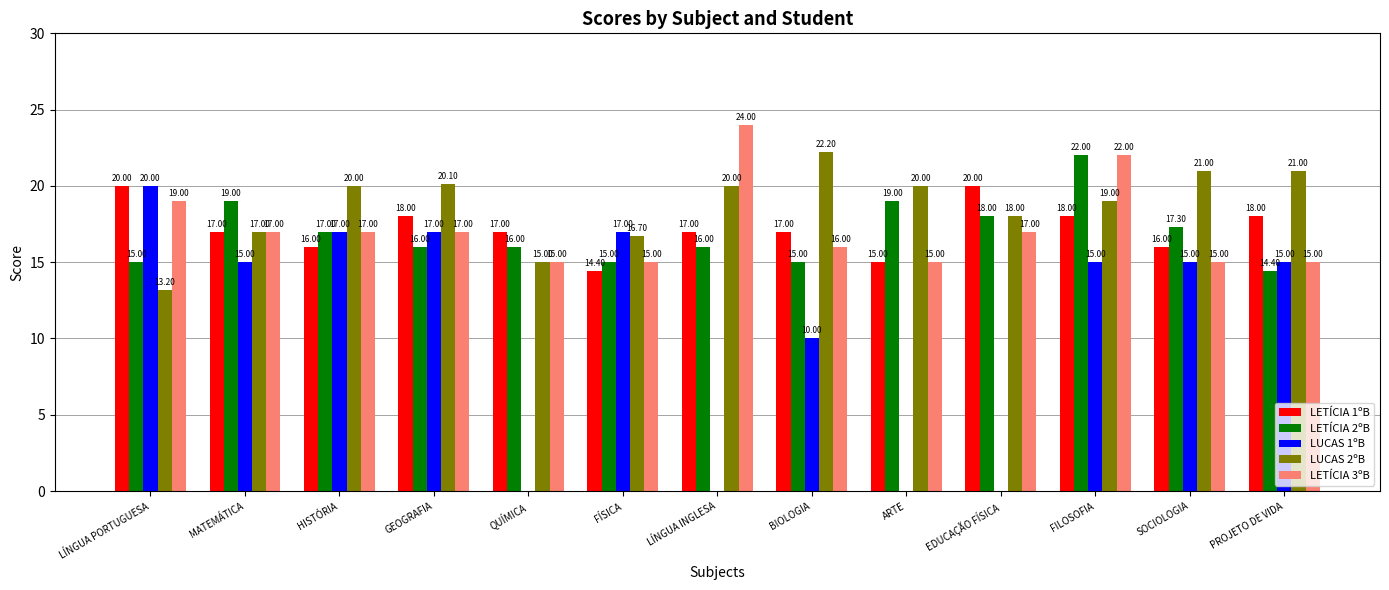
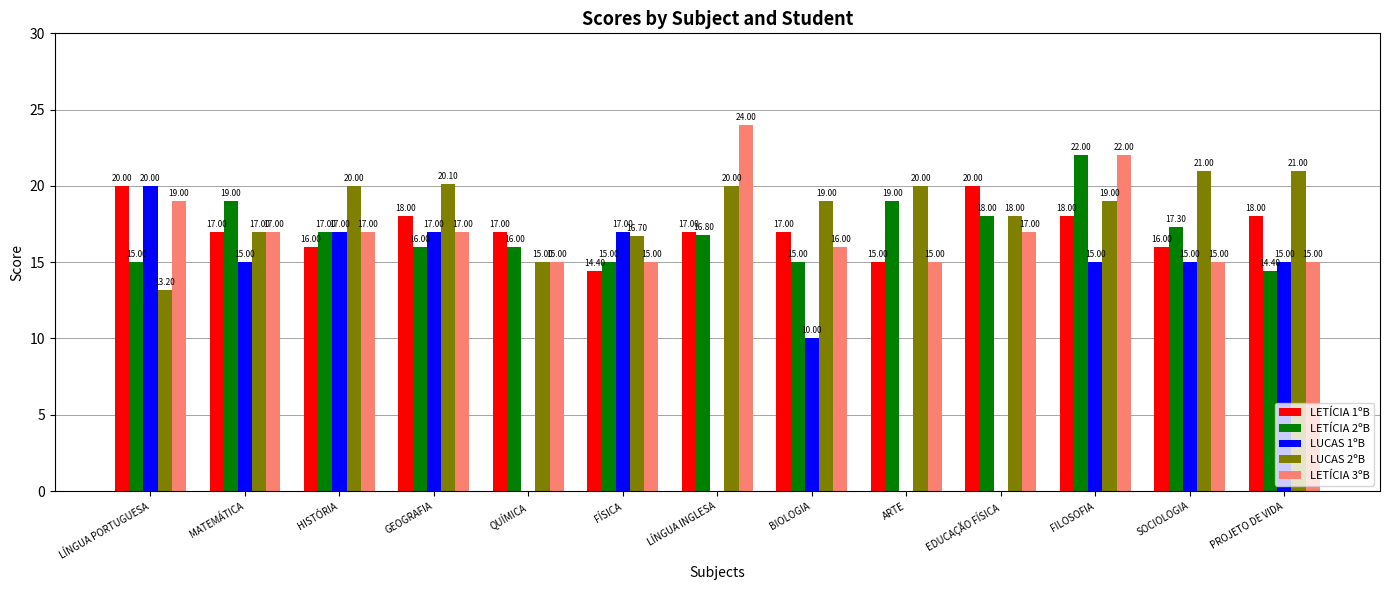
LETÍCIA 2ºB, LÍNGUA INGLESA: 16.00 -> 16.80
LUCAS 2ºB, BIOLOGIA: 22.20 -> 19.00
